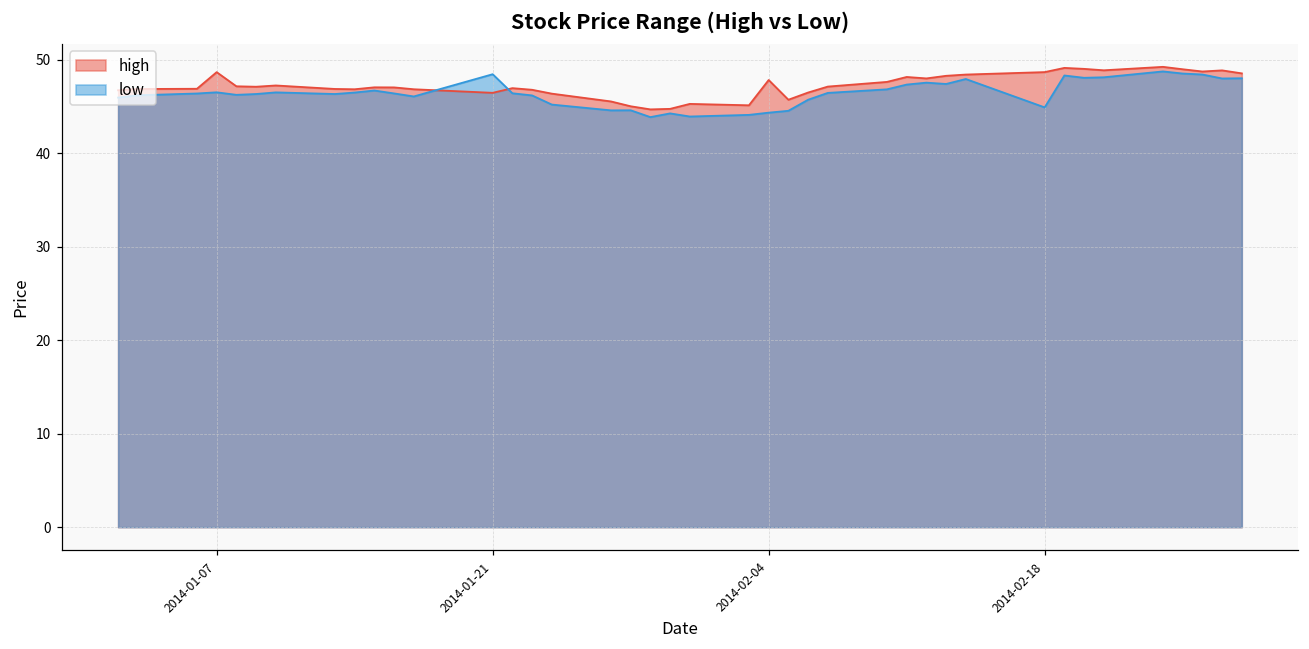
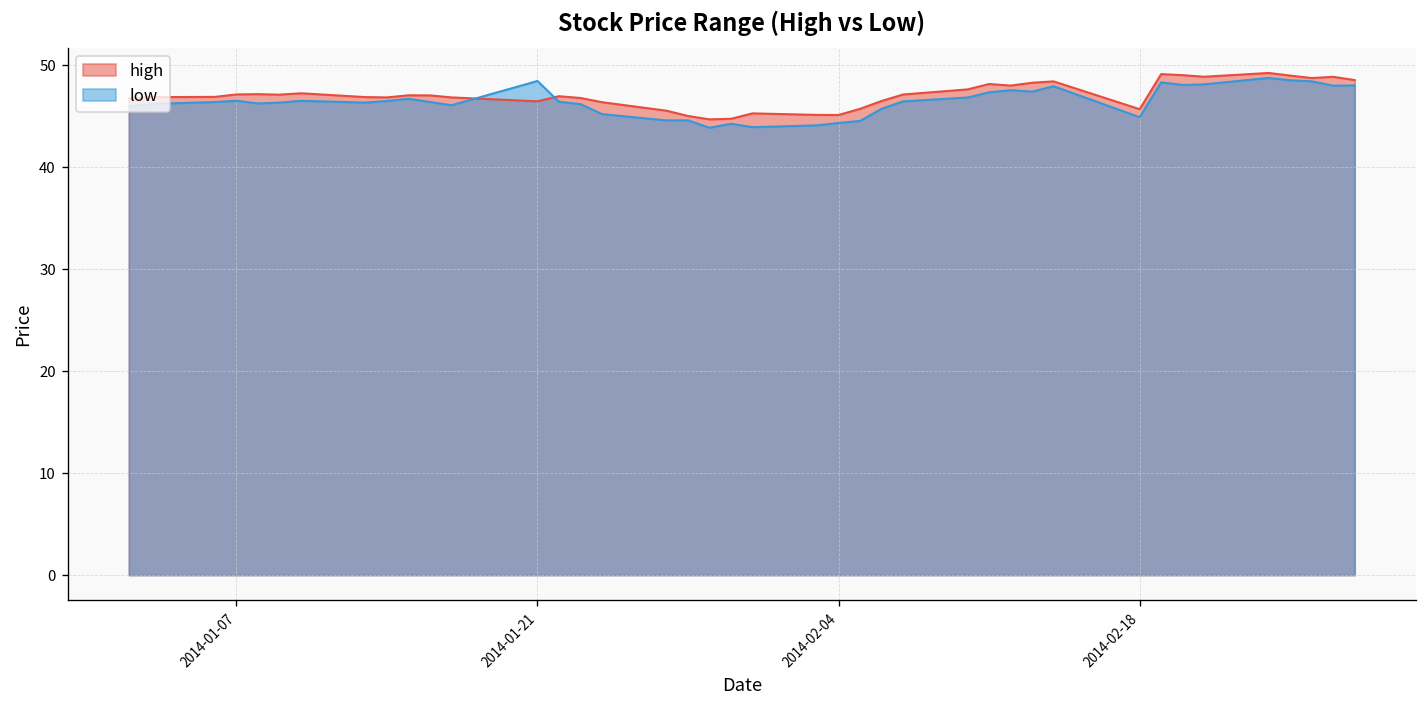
high, 2014-01-07: 49 -> 47
high, 2014-02-04: 48 -> 45
high, 2014-02-18: 49 -> 46
